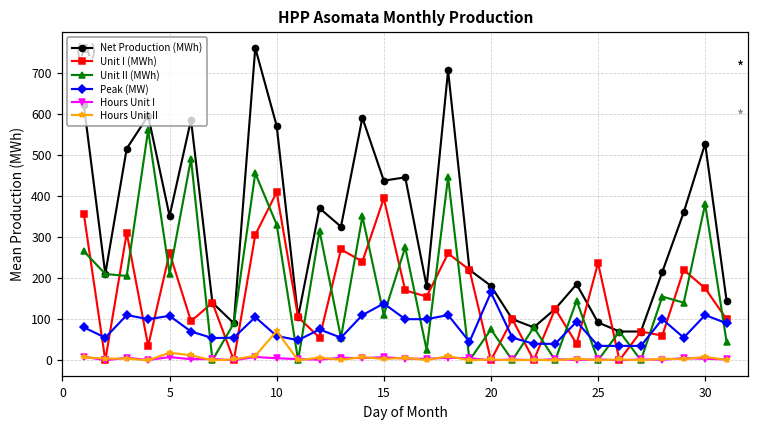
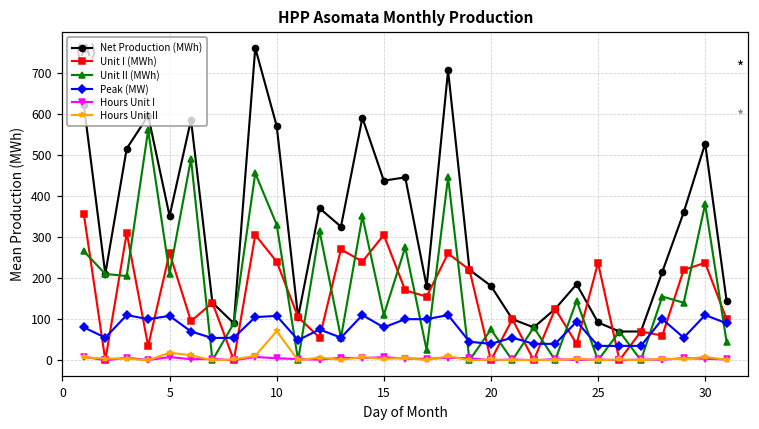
Unit I (MWh), 10: 410 -> 240
Peak (MW), 10: 60 -> 110
Unit I (MWh), 15: 390 -> 310
Peak (MW), 15: 140 -> 80
Peak (MW), 20: 170 -> 40
Unit I (MWh), 30: 180 -> 240
